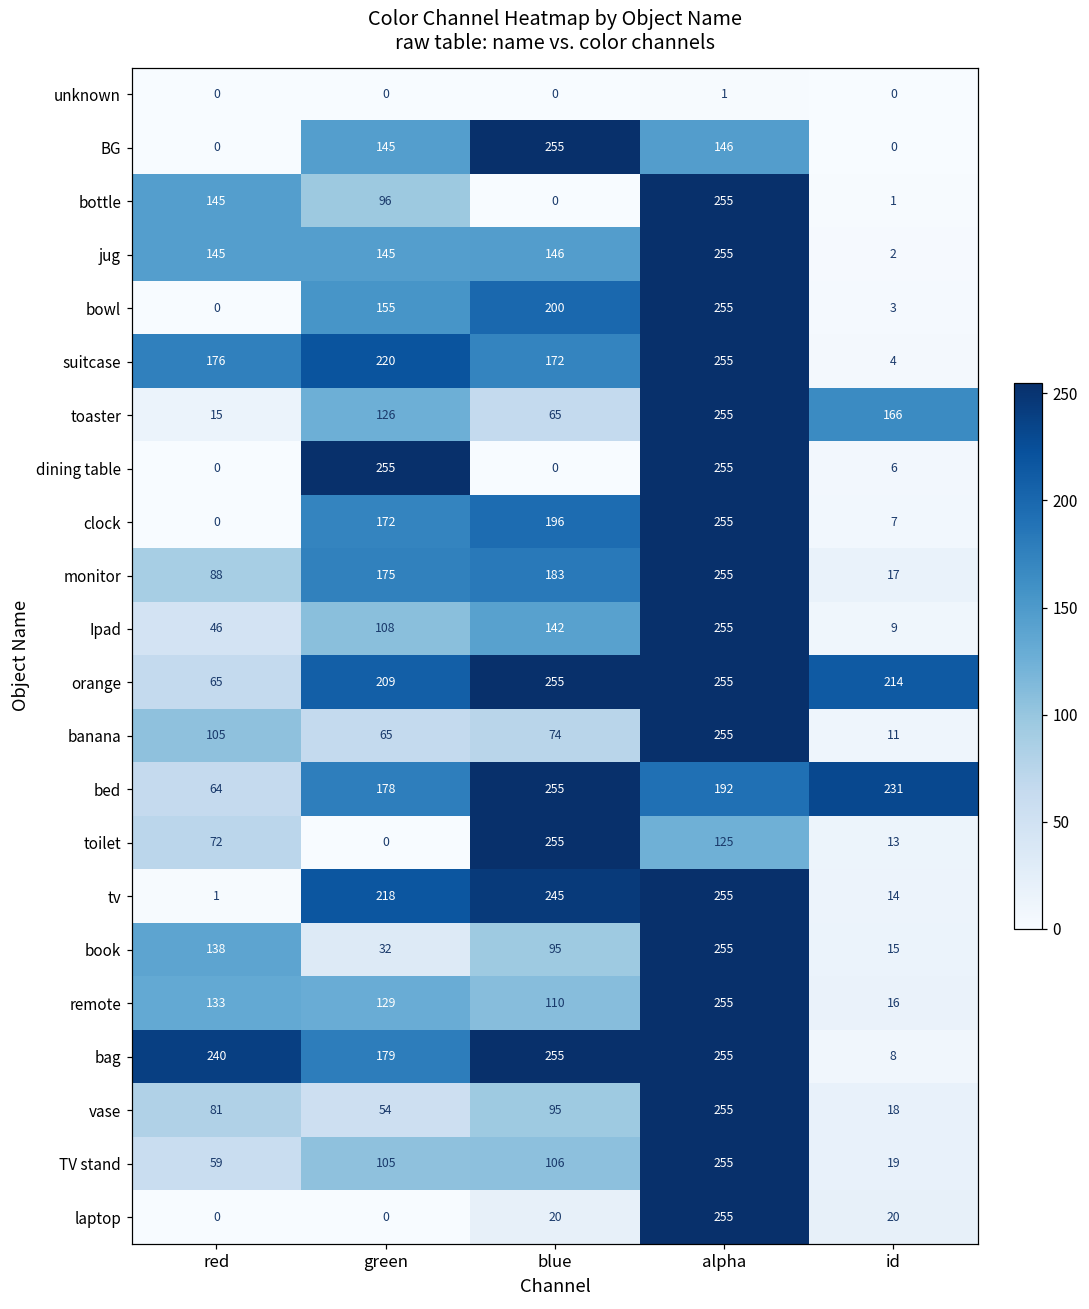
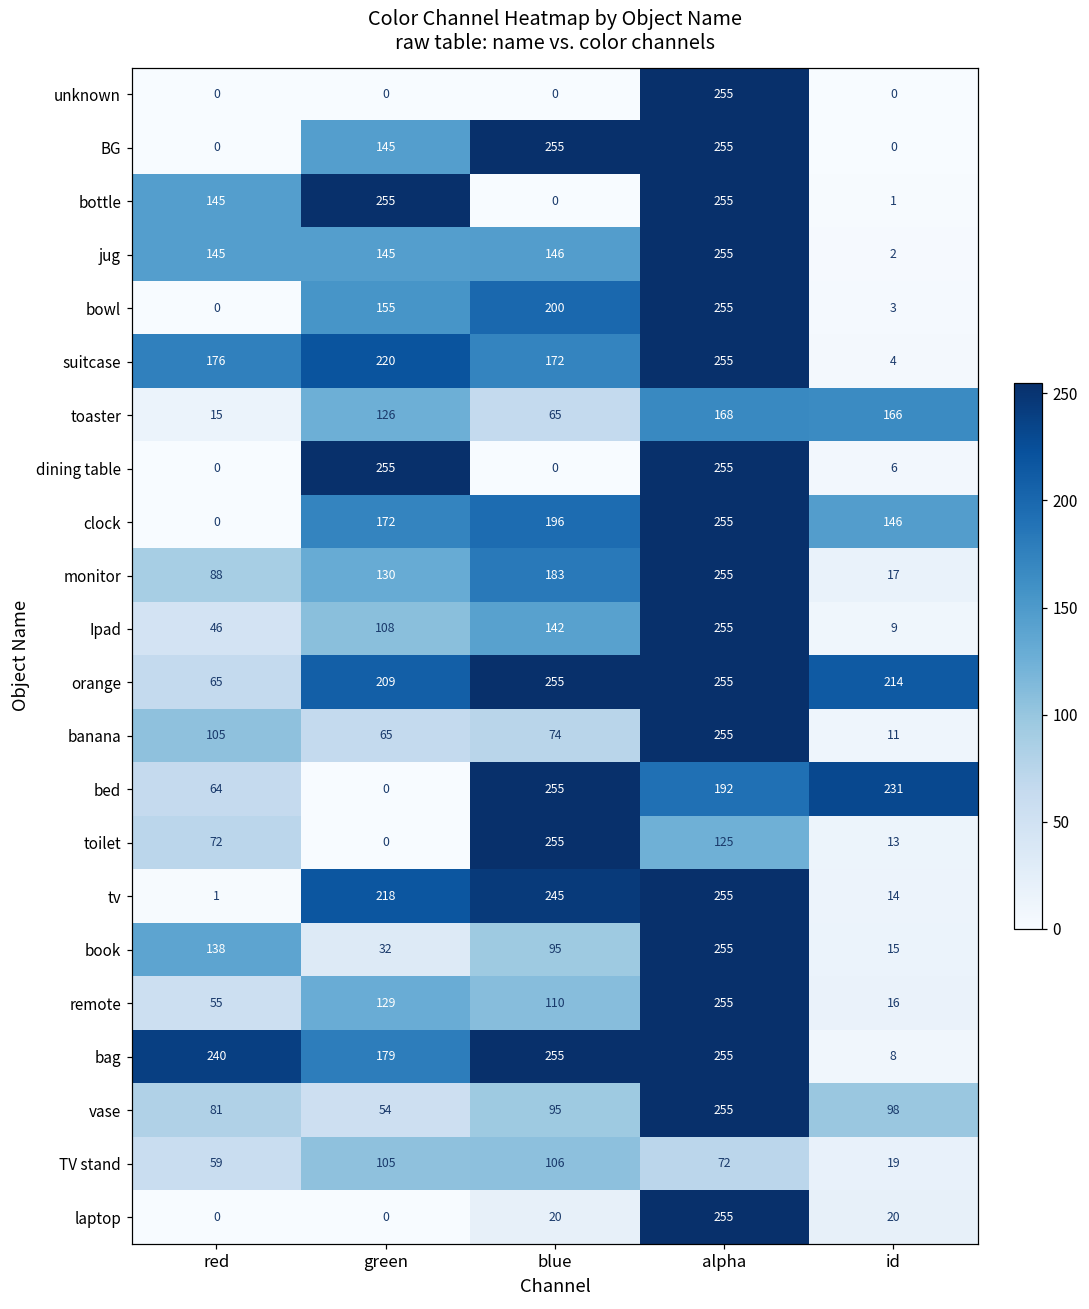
unknown, alpha: 1 -> 255
BG, alpha: 146 -> 255
bottle, green: 96 -> 255
toaster, alpha: 255 -> 168
clock, id: 7 -> 146
monitor, green: 175 -> 130
bed, green: 178 -> 0
remote, red: 133 -> 55
vase, id: 18 -> 98
TV stand, alpha: 255 -> 72
